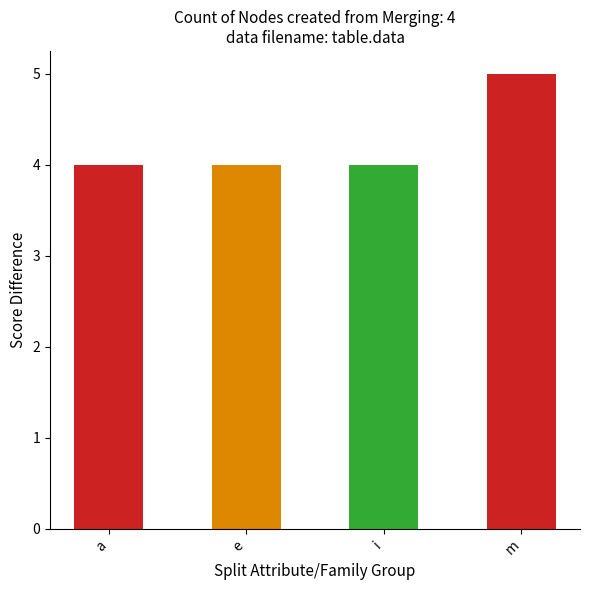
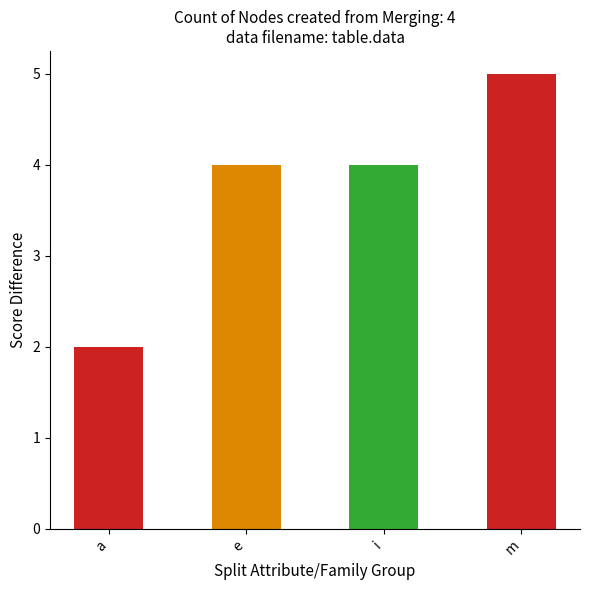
a: 4 -> 2
